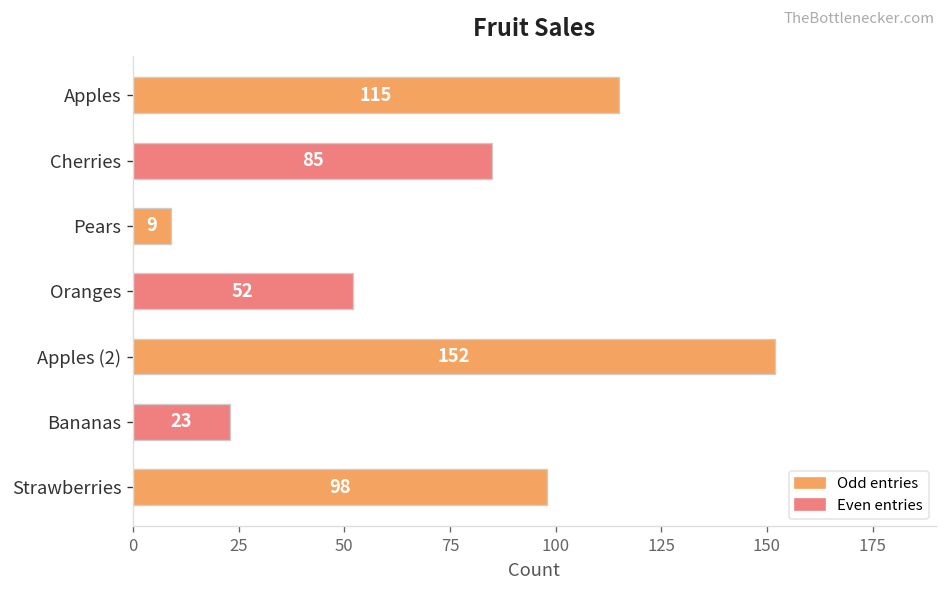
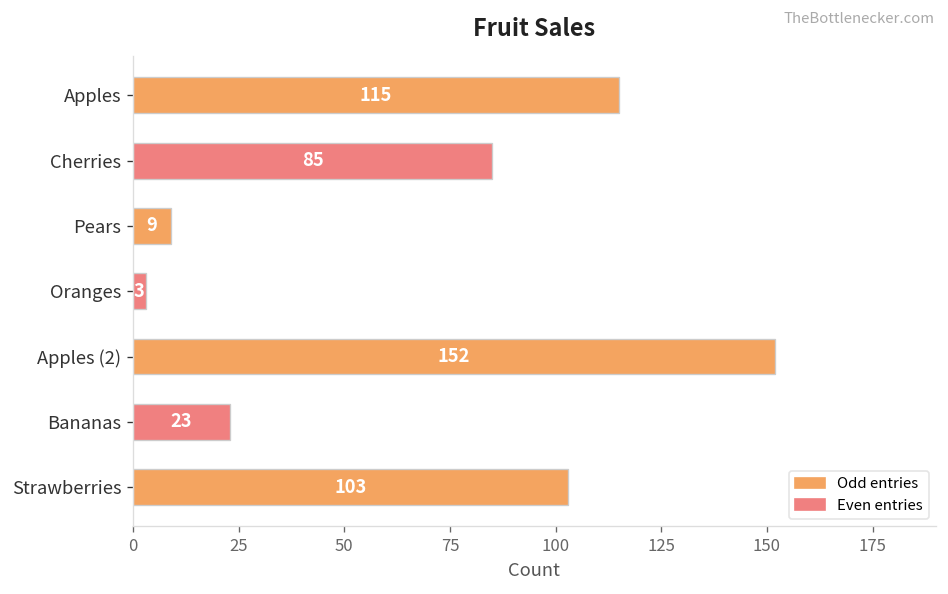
Oranges: 52 -> 3
Strawberries: 98 -> 103
